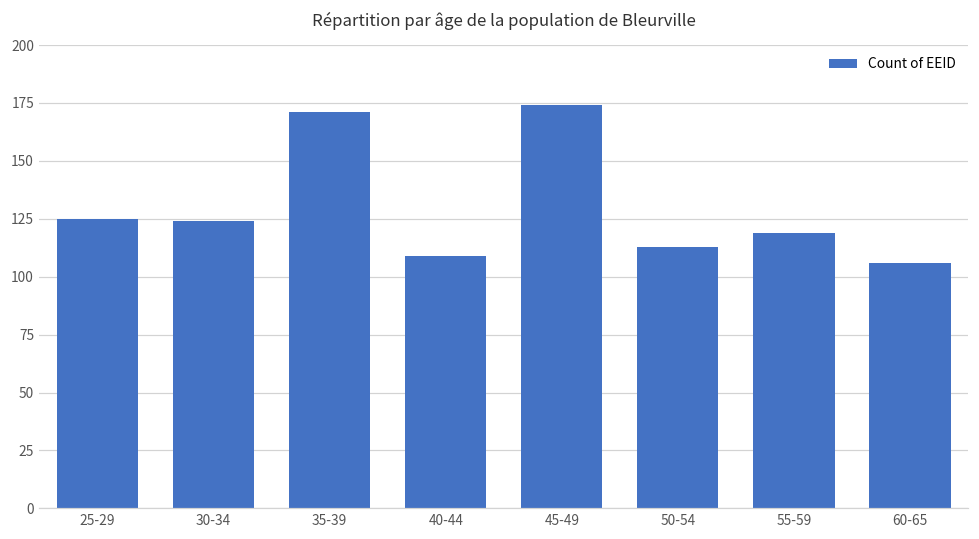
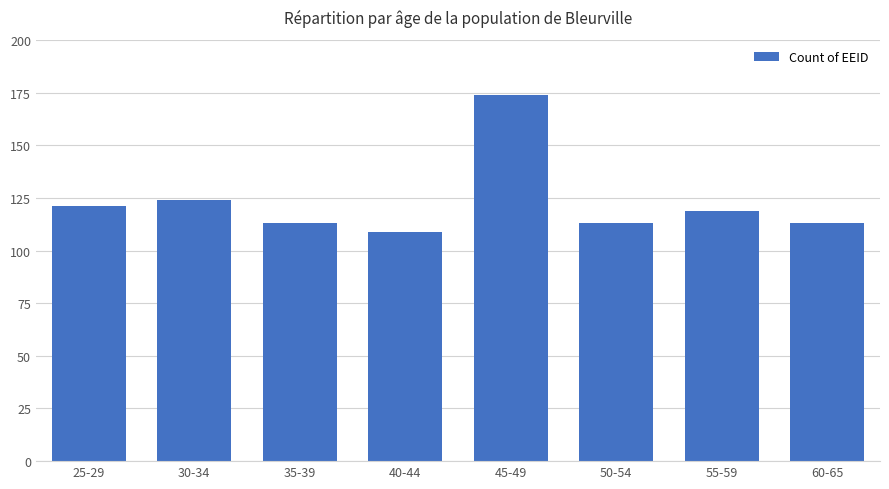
25-29: 125 -> 121
35-39: 171 -> 113
60-65: 106 -> 113
